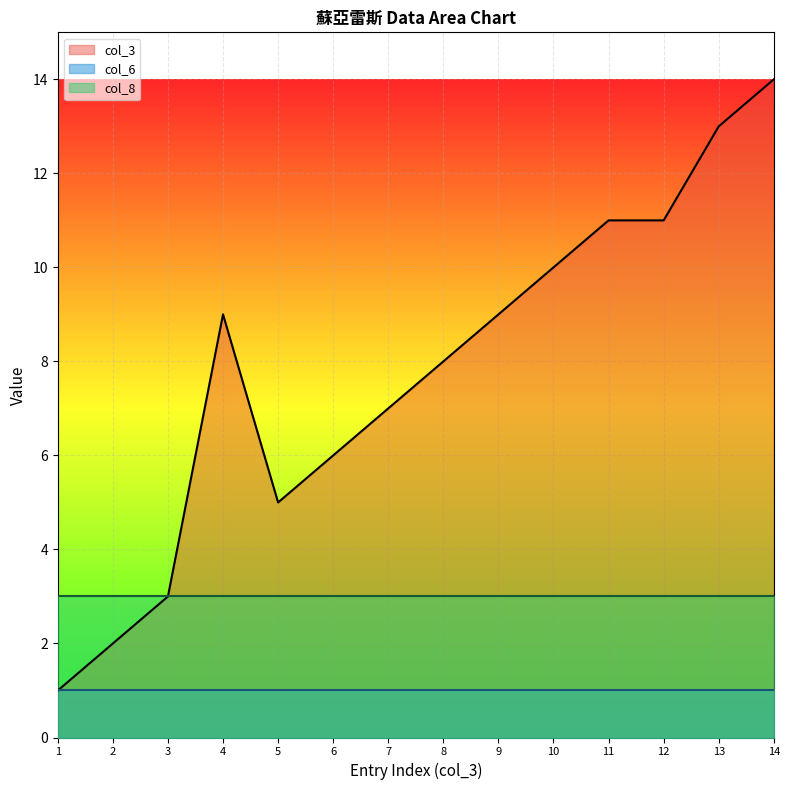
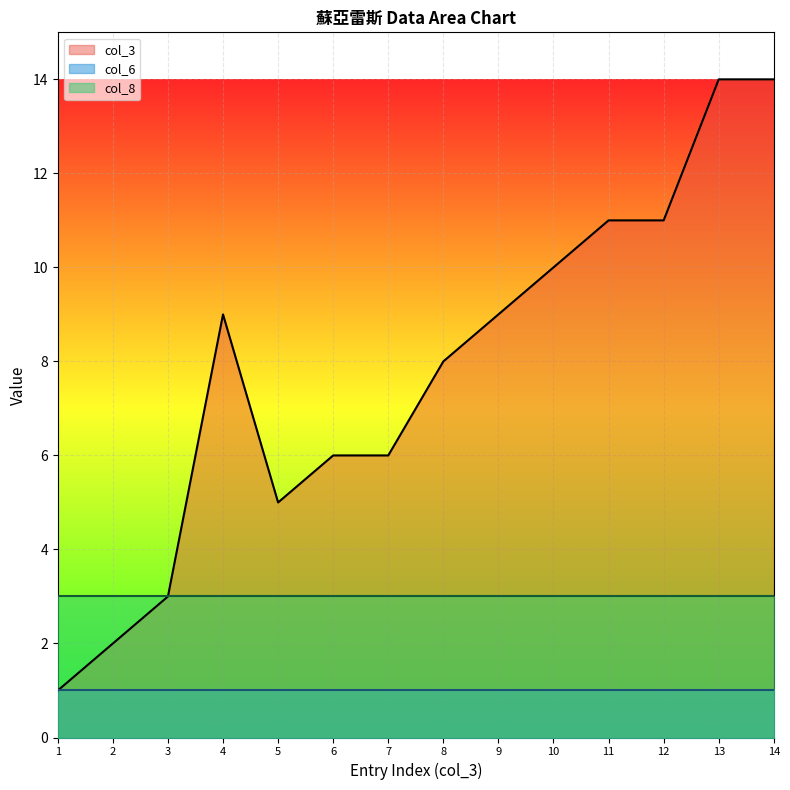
col_3, 7: 7 -> 6
col_3, 13: 13 -> 14
